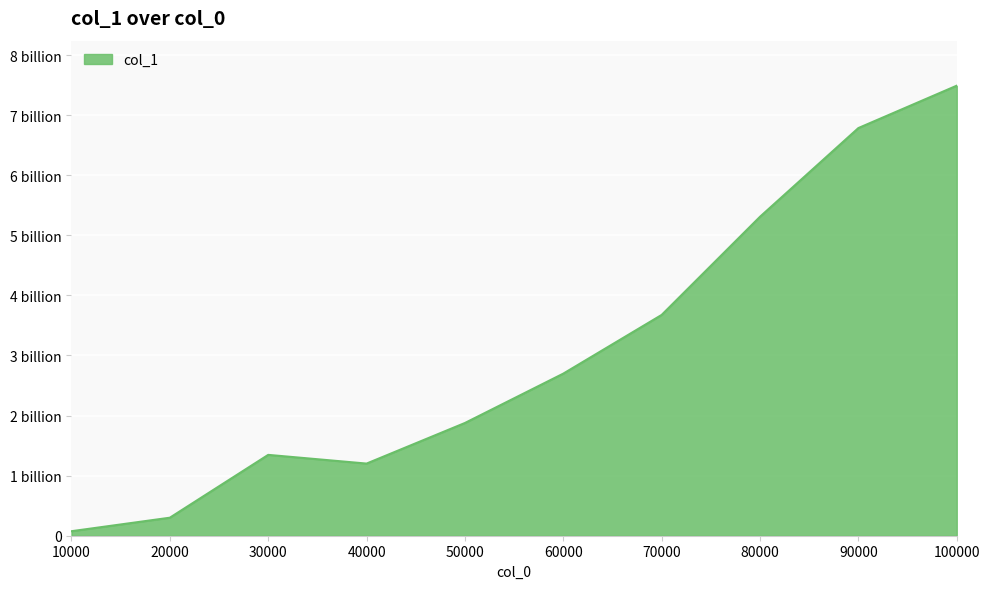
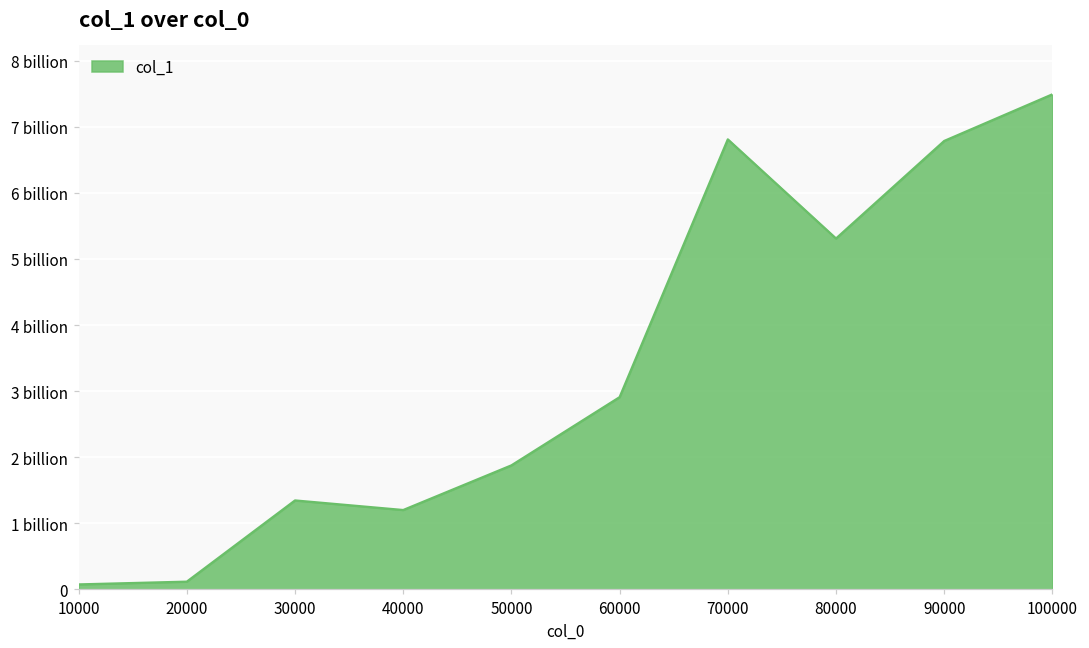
20000: 0.3 billion -> 0.1 billion
60000: 2.7 billion -> 2.9 billion
70000: 3.7 billion -> 6.8 billion
